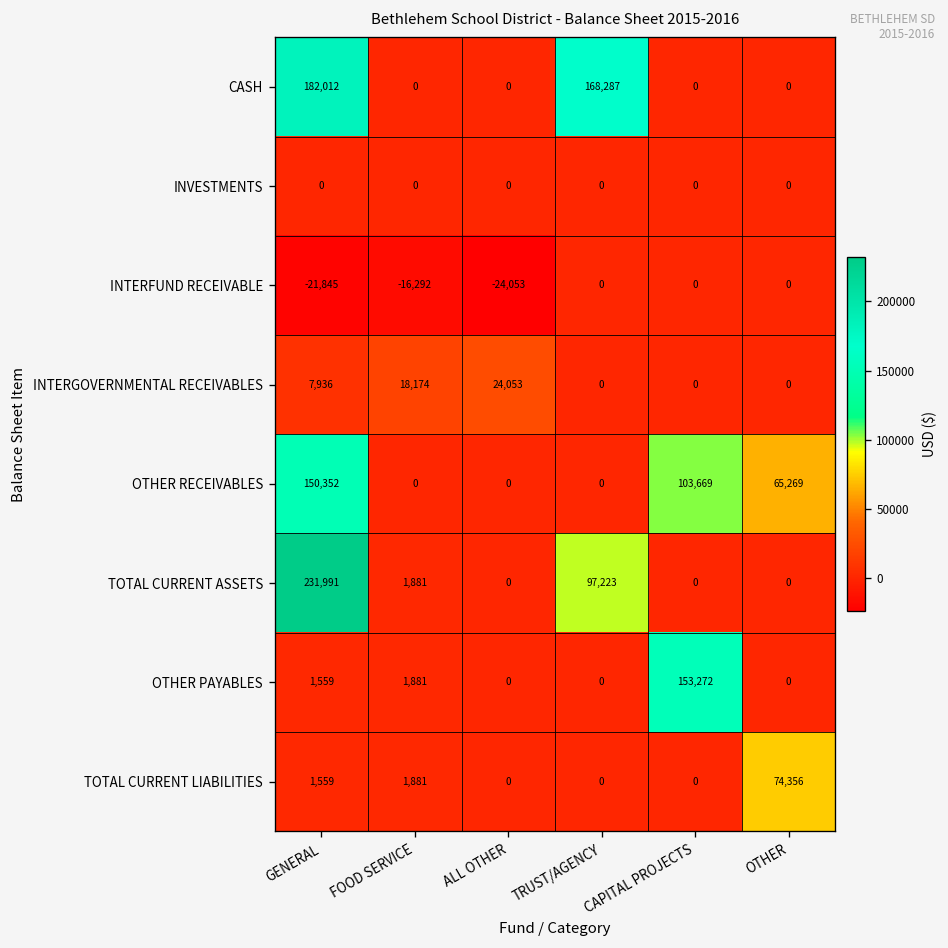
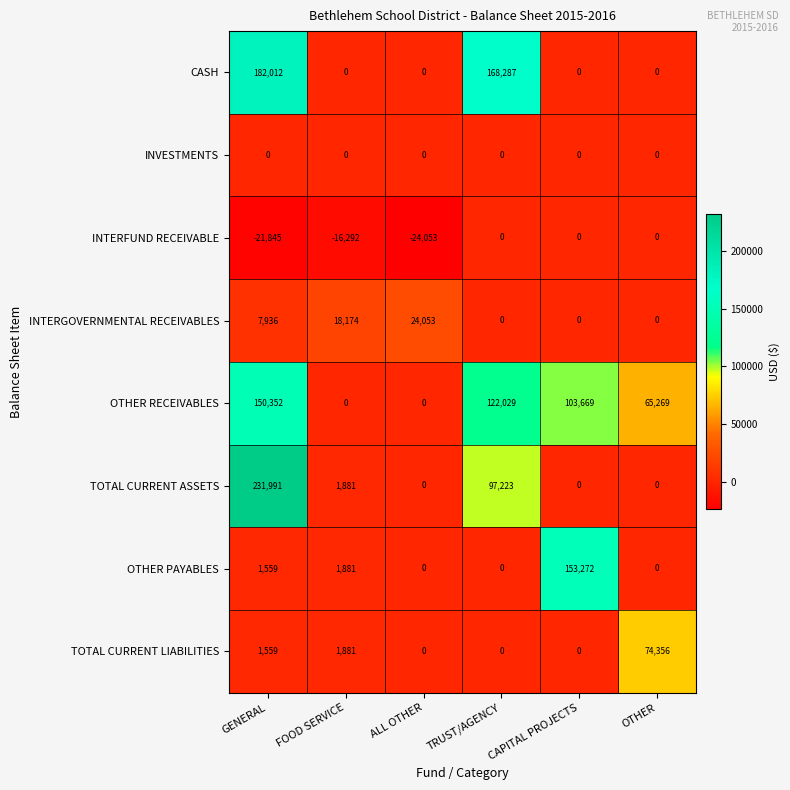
OTHER RECEIVABLES, TRUST/AGENCY: 0 -> 122,029
